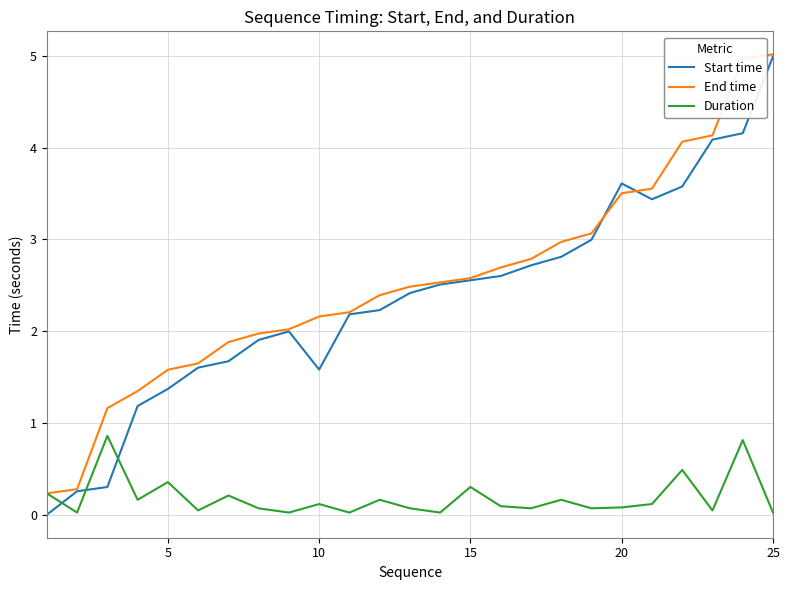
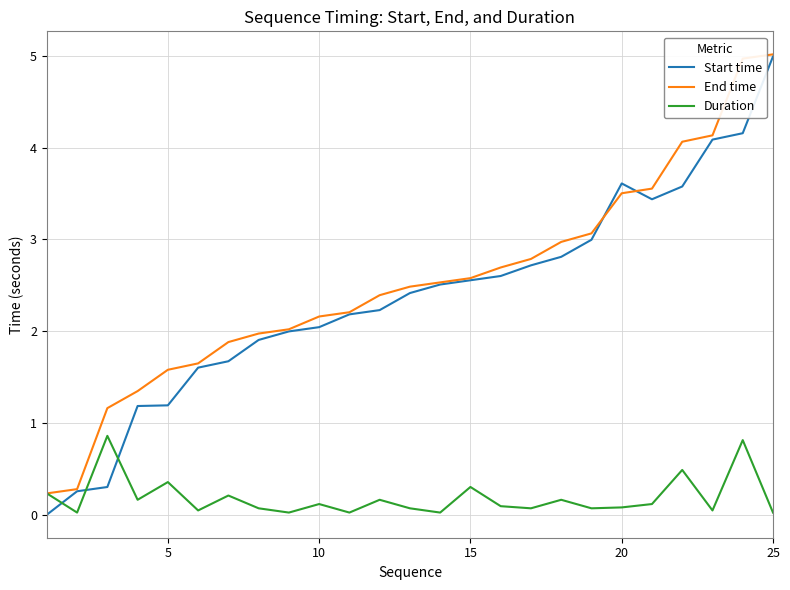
Start time, 5: 1.4 -> 1.2
Start time, 10: 1.6 -> 2.0
